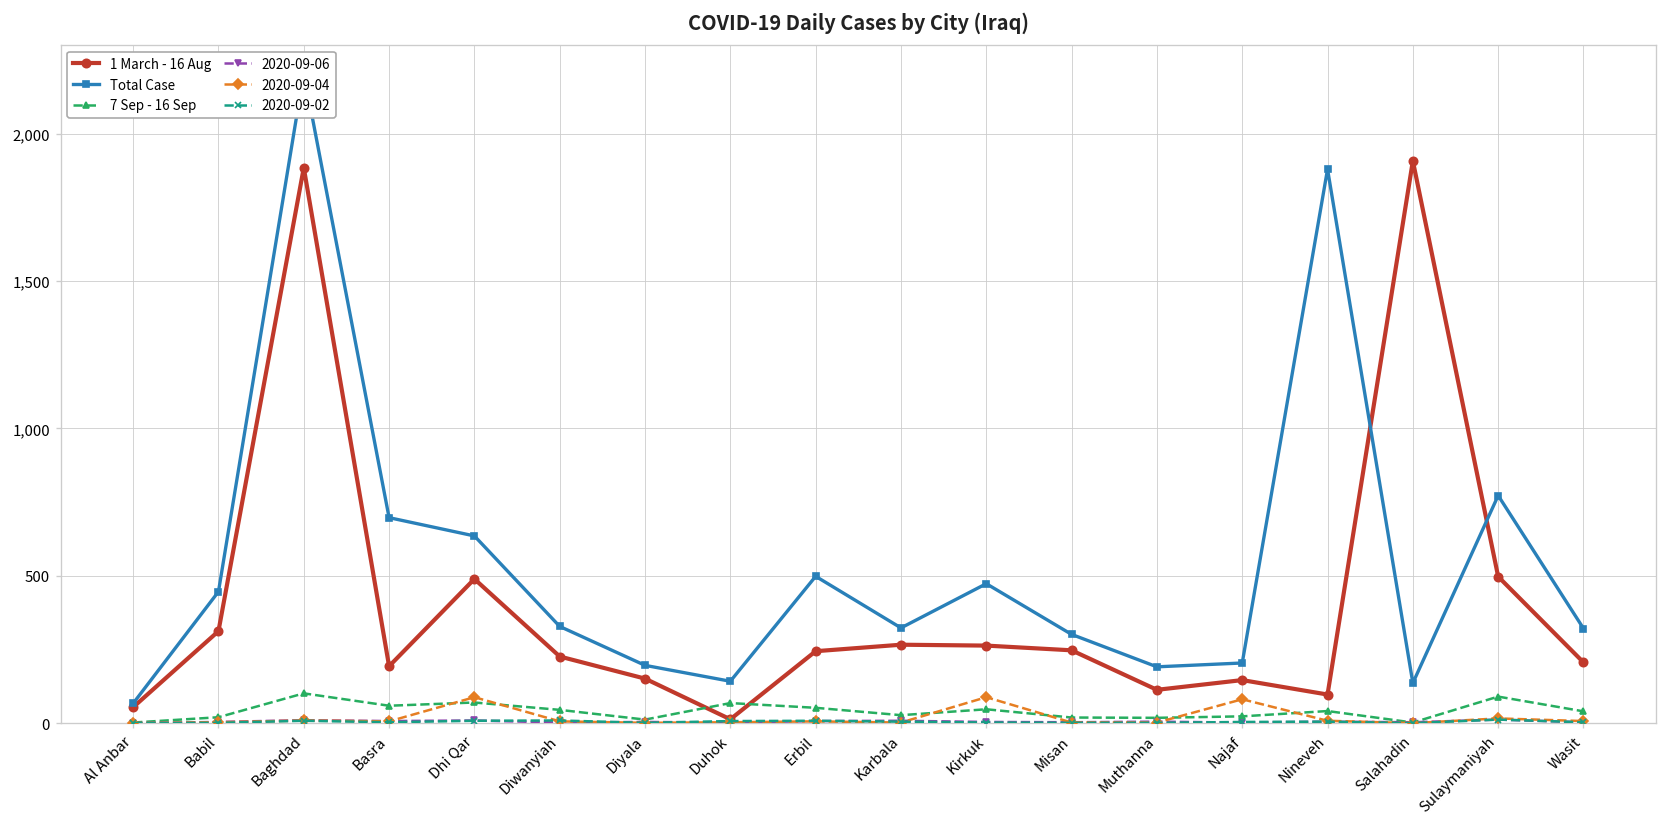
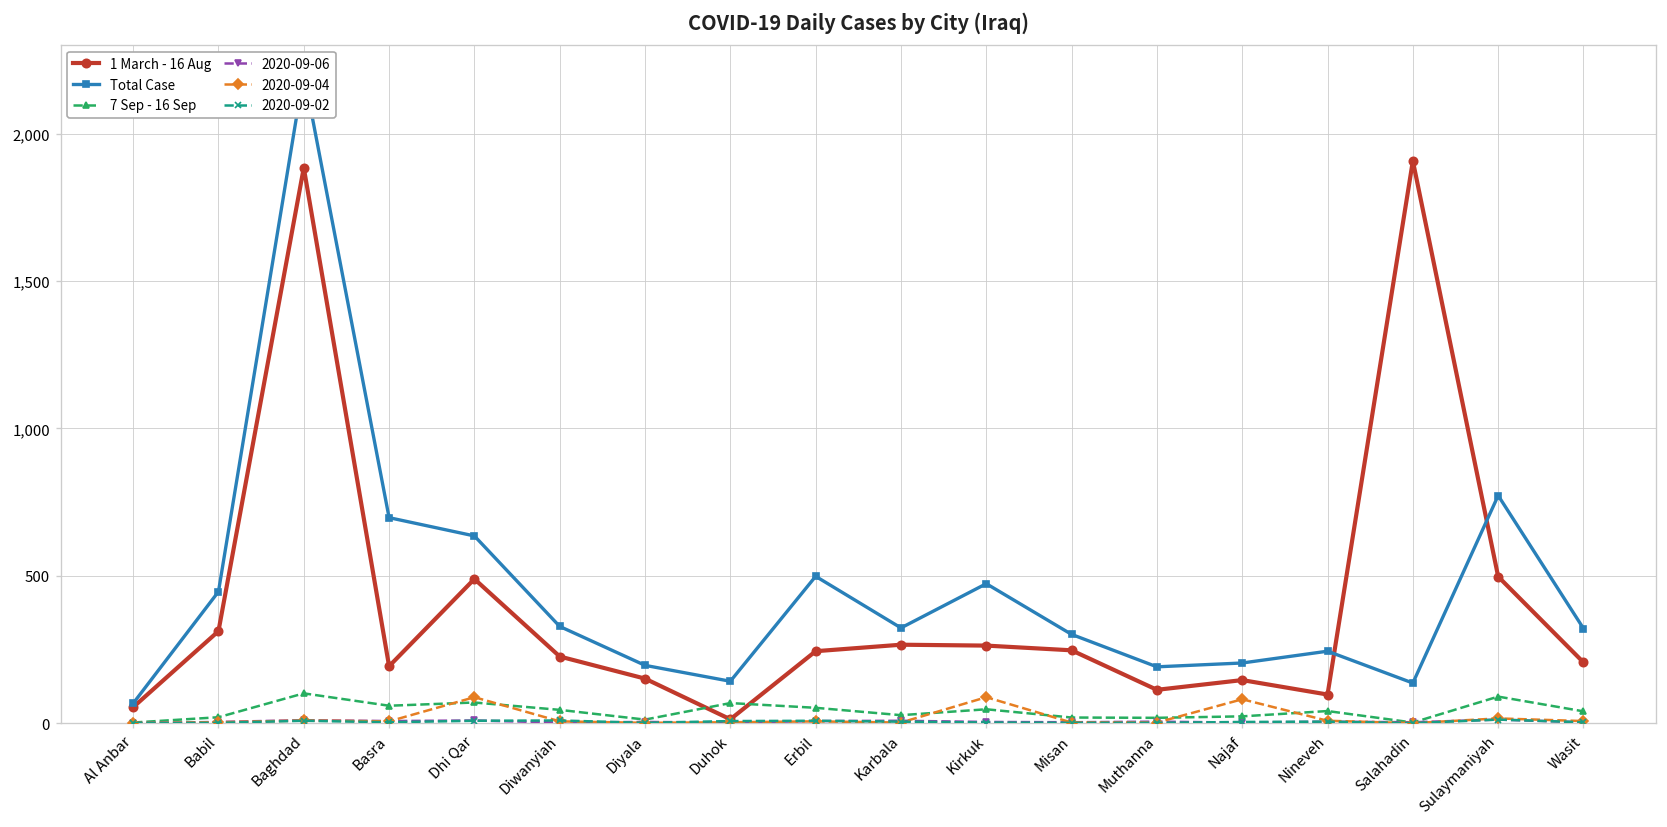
Total Case, Nineveh: 1,880 -> 240
